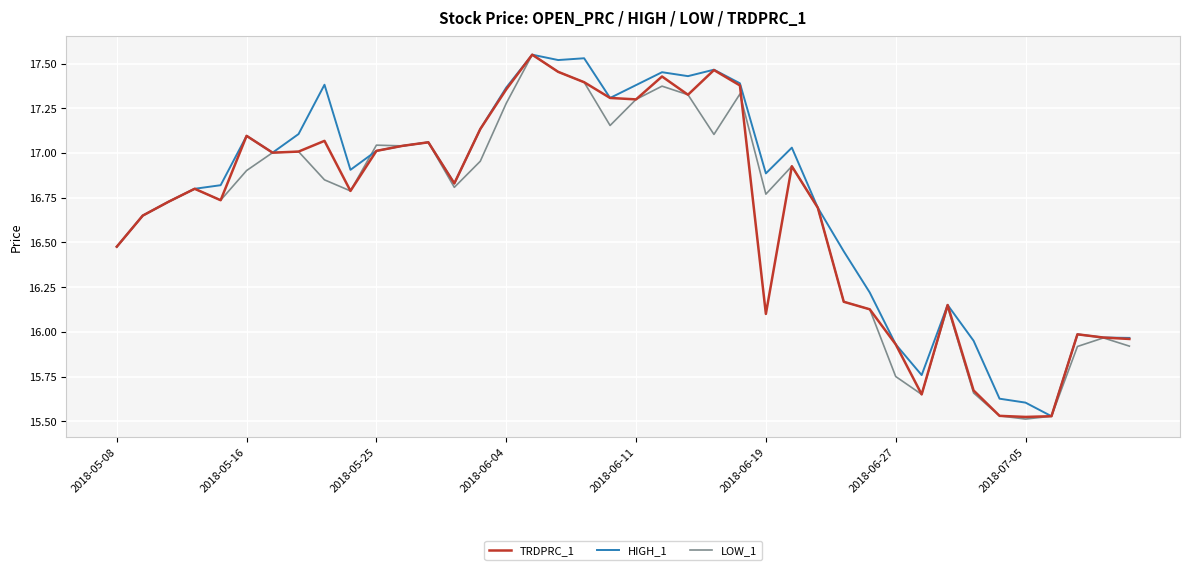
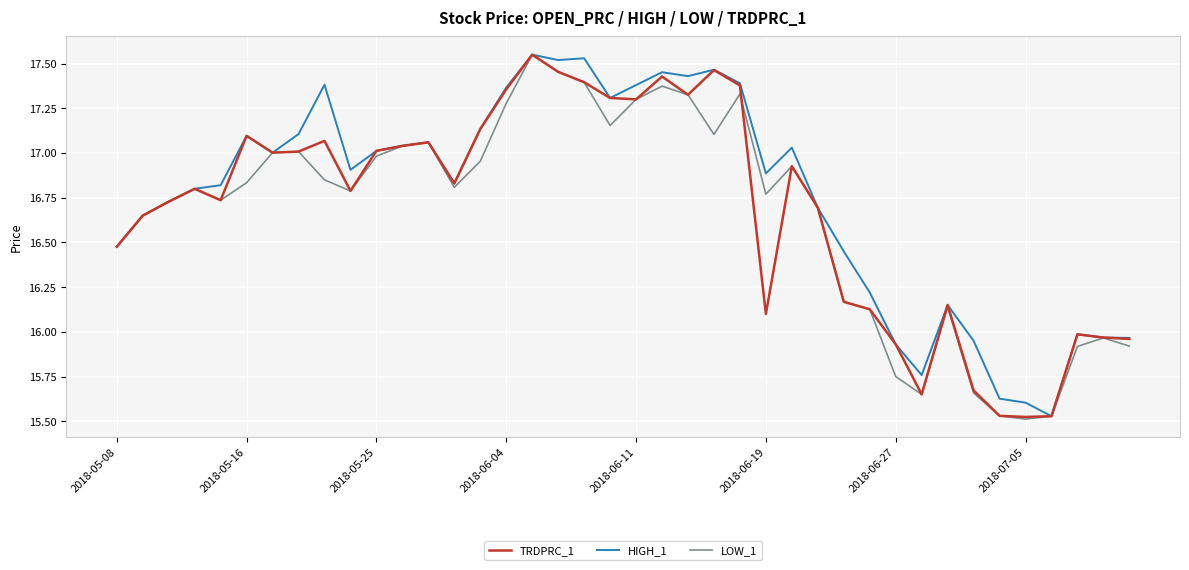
LOW_1, 2018-05-16: 16.90 -> 16.83
LOW_1, 2018-05-25: 17.04 -> 16.98
